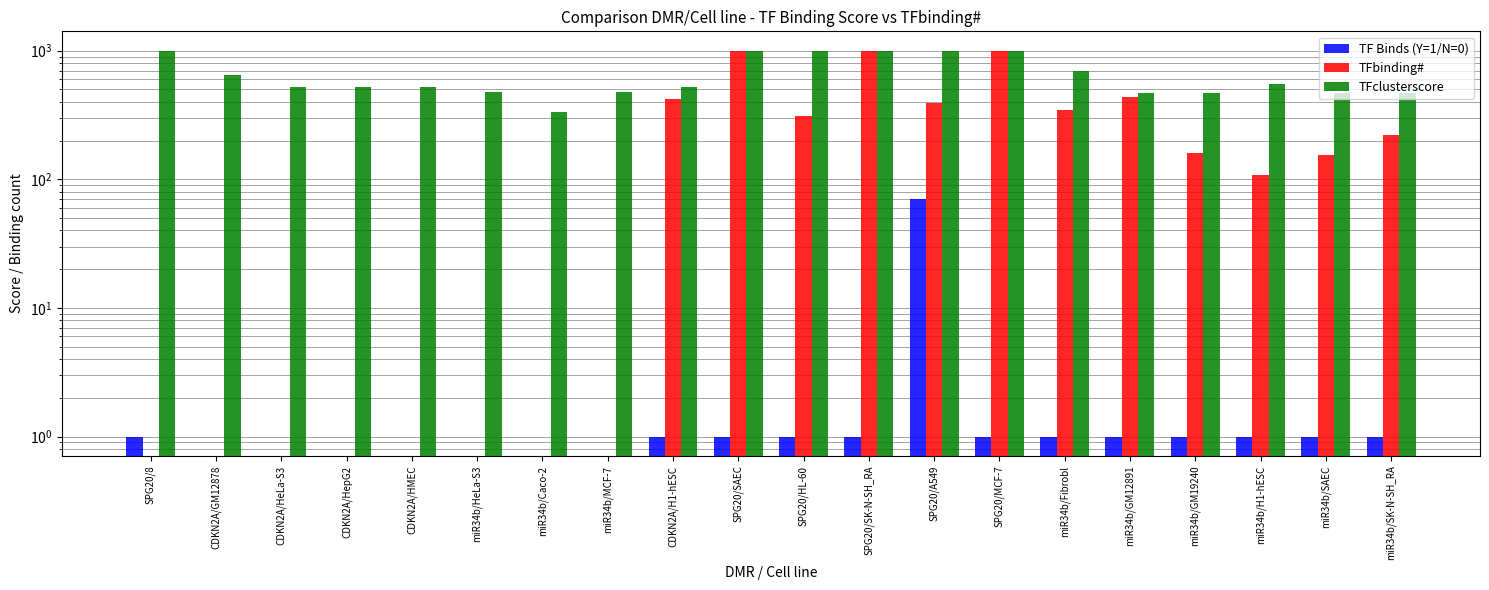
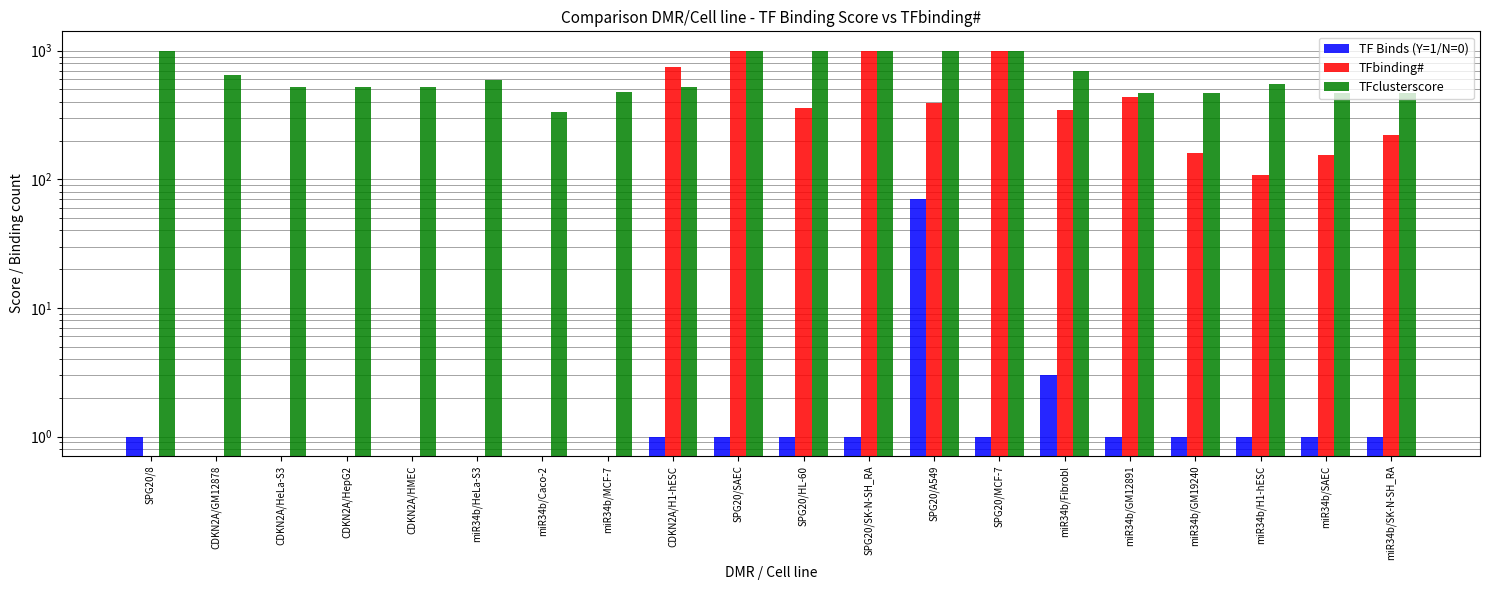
TFclusterscore, miR34b/HeLa-S3: 470 -> 600
TFbinding#, CDKN2A/H1-hESC: 420 -> 700
TFbinding#, SPG20/HL-60: 310 -> 360
TF Binds (Y=1/N=0), miR34b/Fibrobl: 1 -> 3
